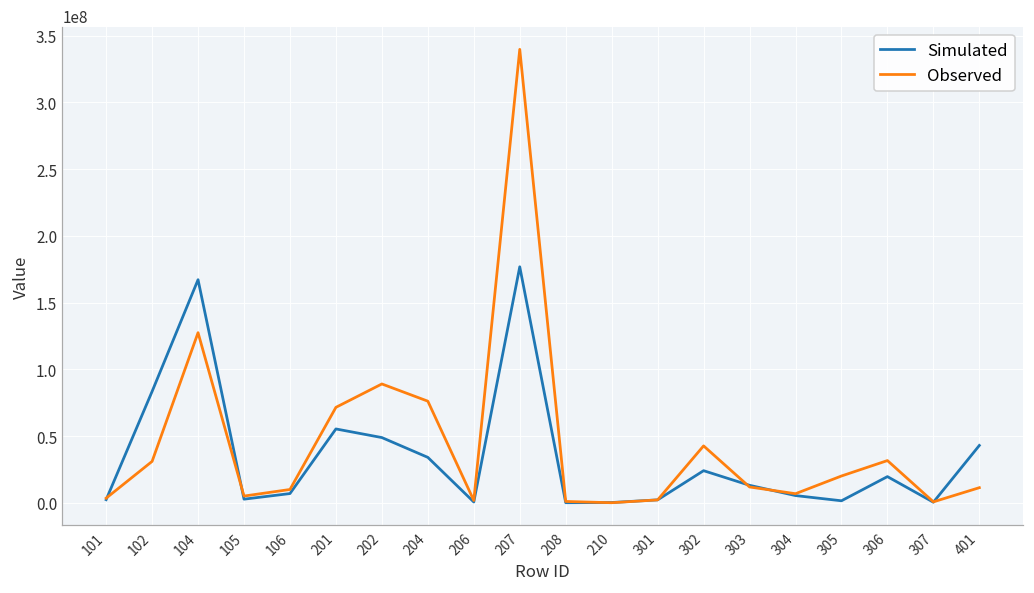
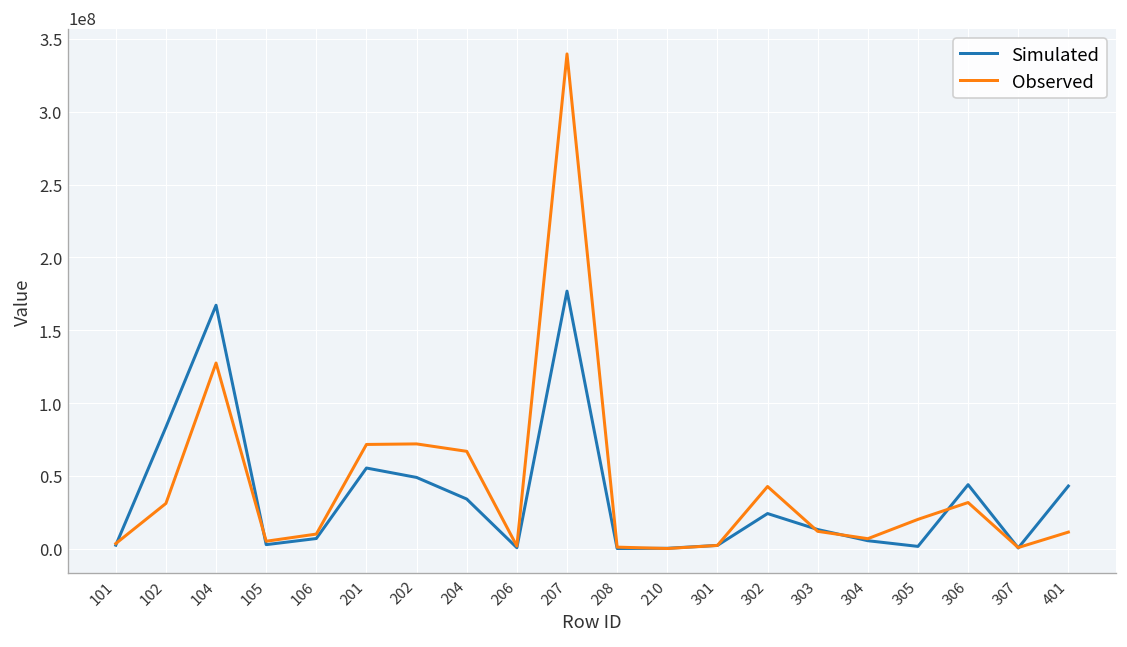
Observed, 202: 89000000 -> 72000000
Observed, 204: 76000000 -> 67000000
Simulated, 306: 20000000 -> 44000000
